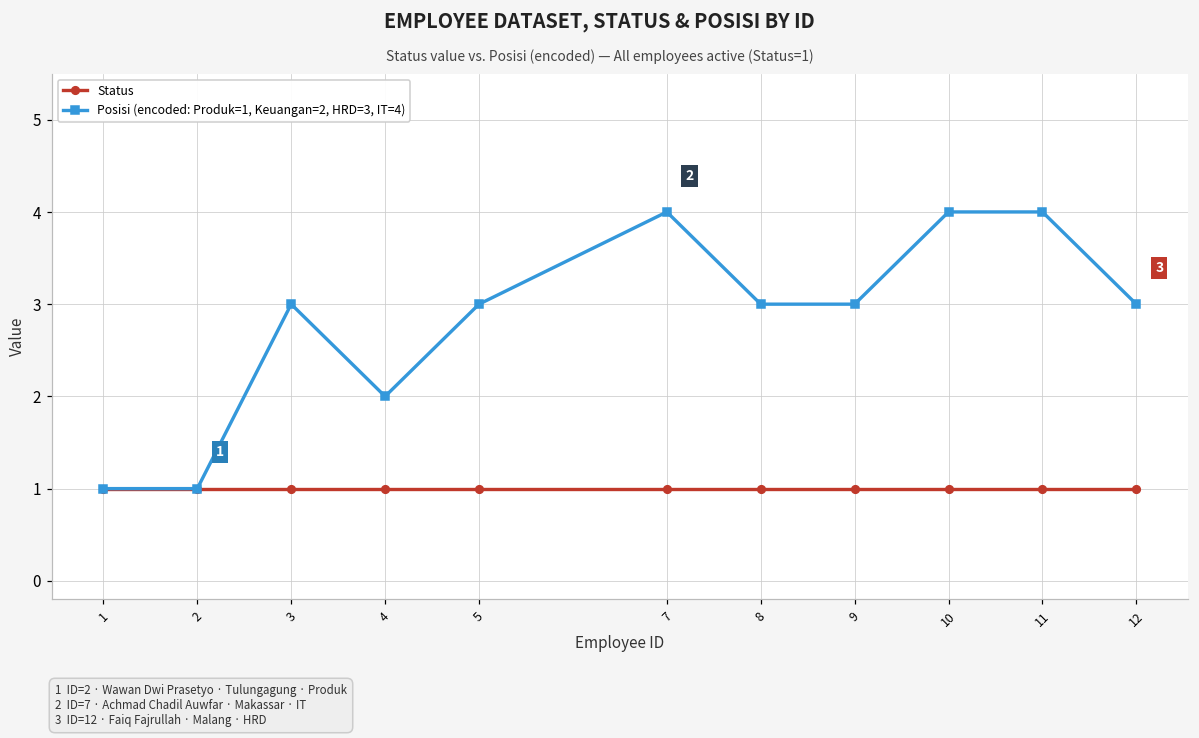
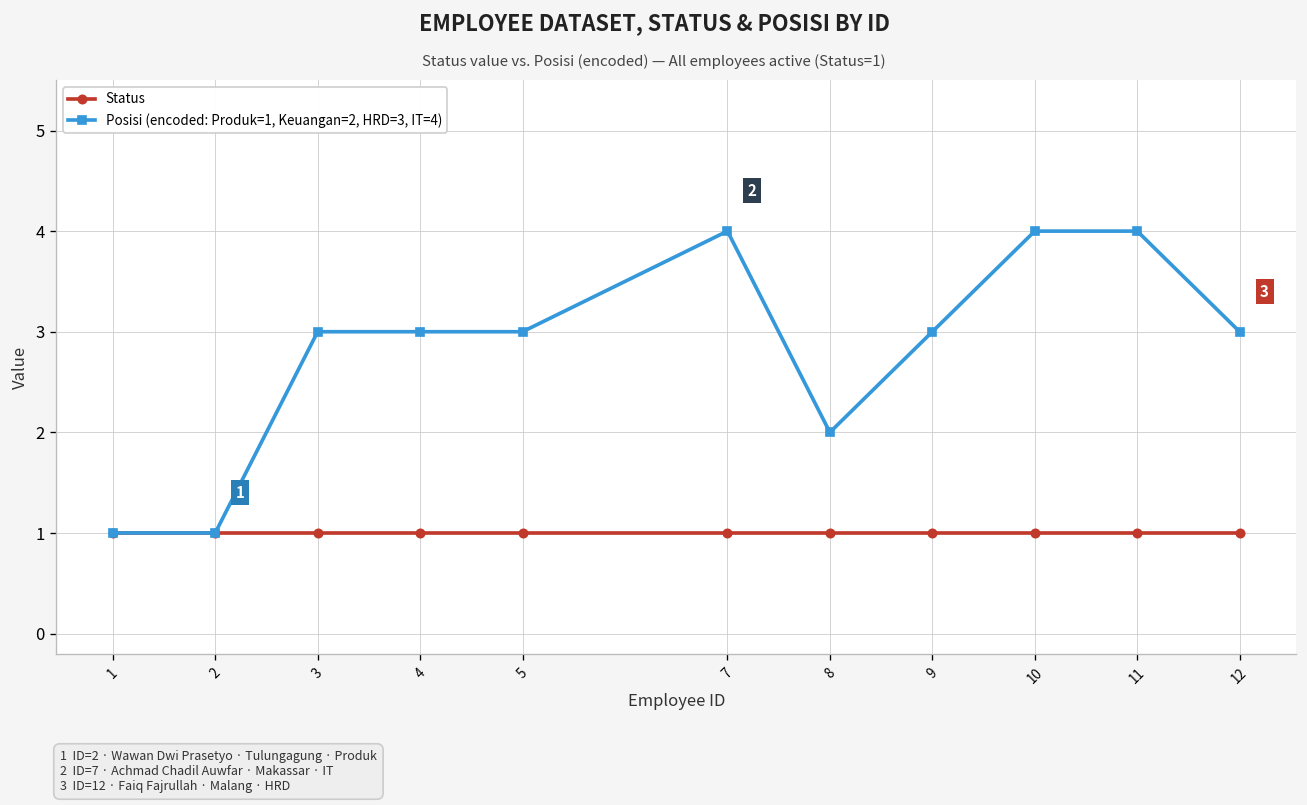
Posisi (encoded: Produk=1, Keuangan=2, HRD=3, IT=4), 4: 2 -> 3
Posisi (encoded: Produk=1, Keuangan=2, HRD=3, IT=4), 8: 3 -> 2
